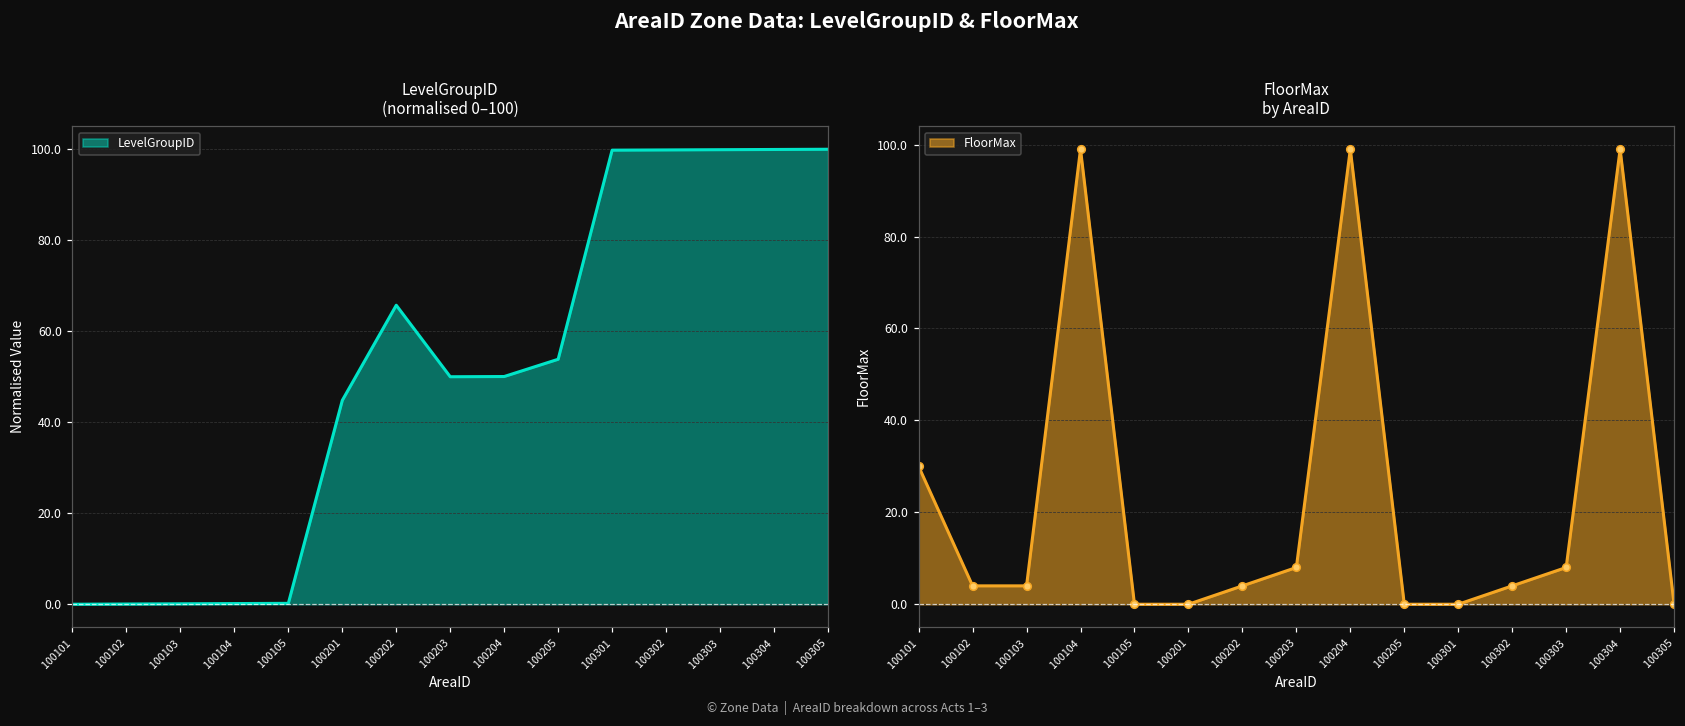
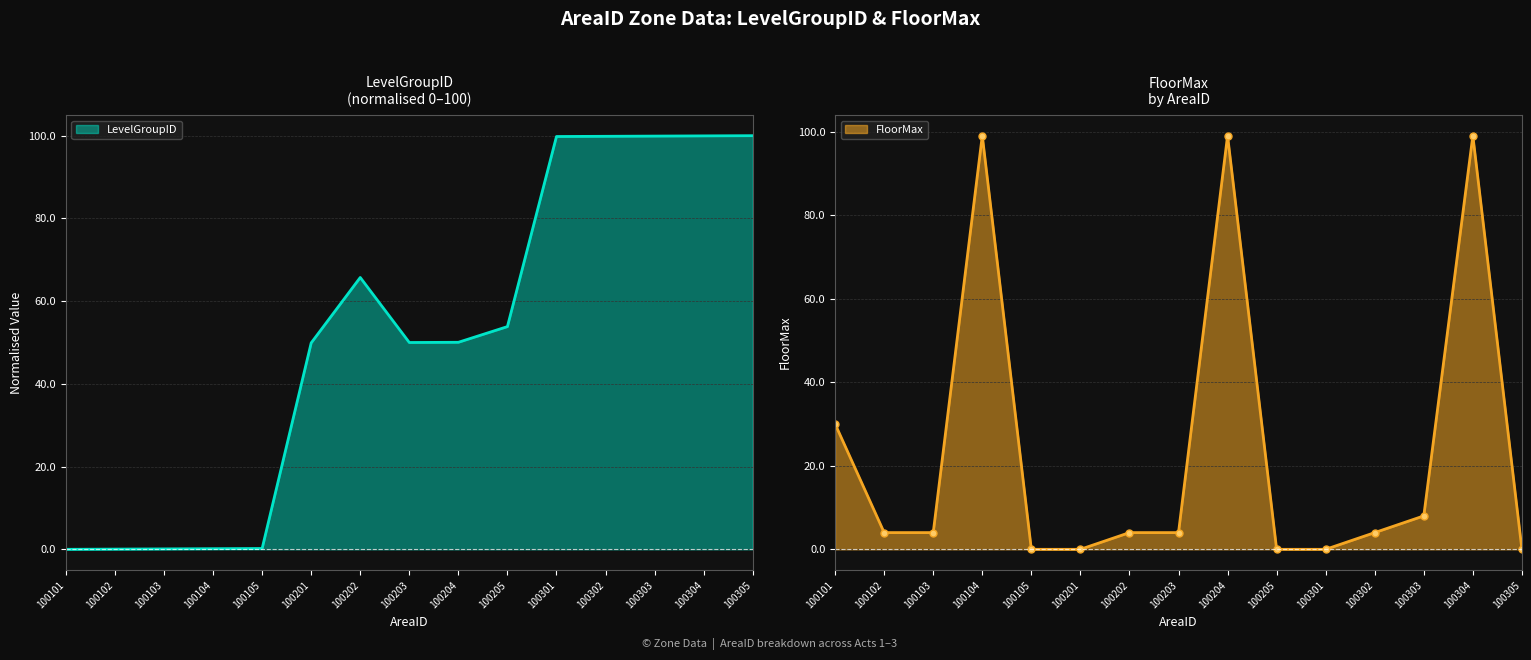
LevelGroupID (normalised 0–100), 100201: 45 -> 50
FloorMax by AreaID, 100203: 8 -> 4
